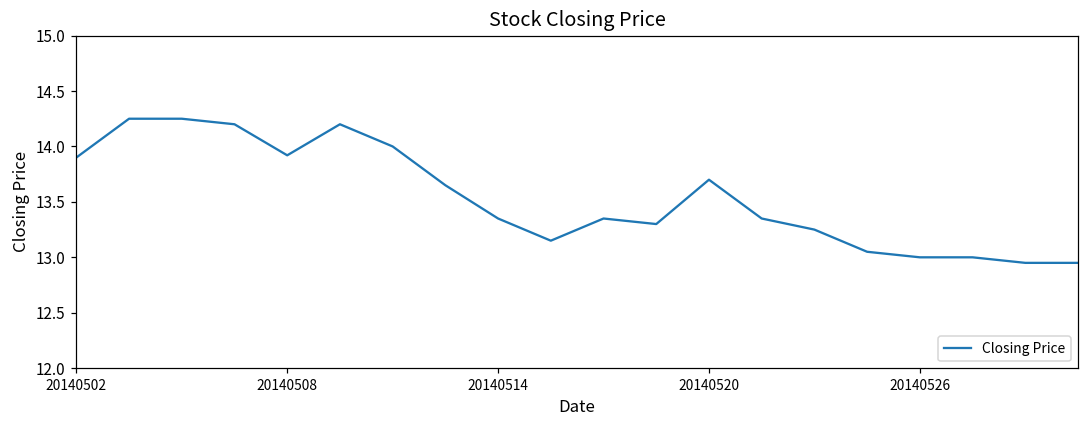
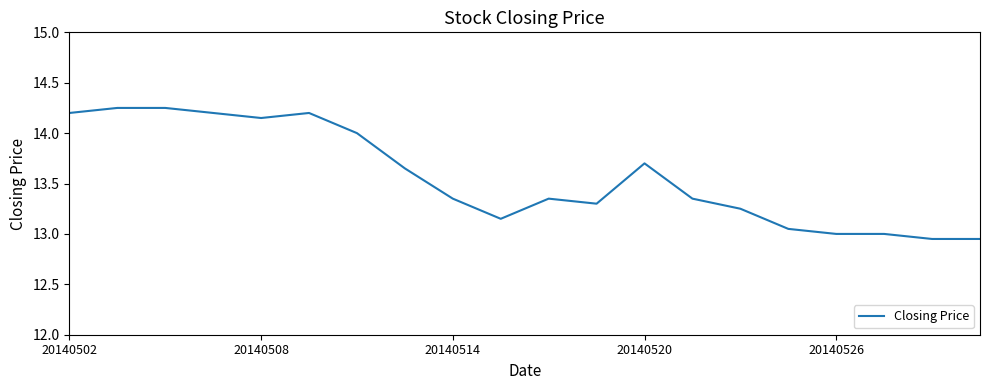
20140502: 13.9 -> 14.2
20140508: 13.92 -> 14.15
